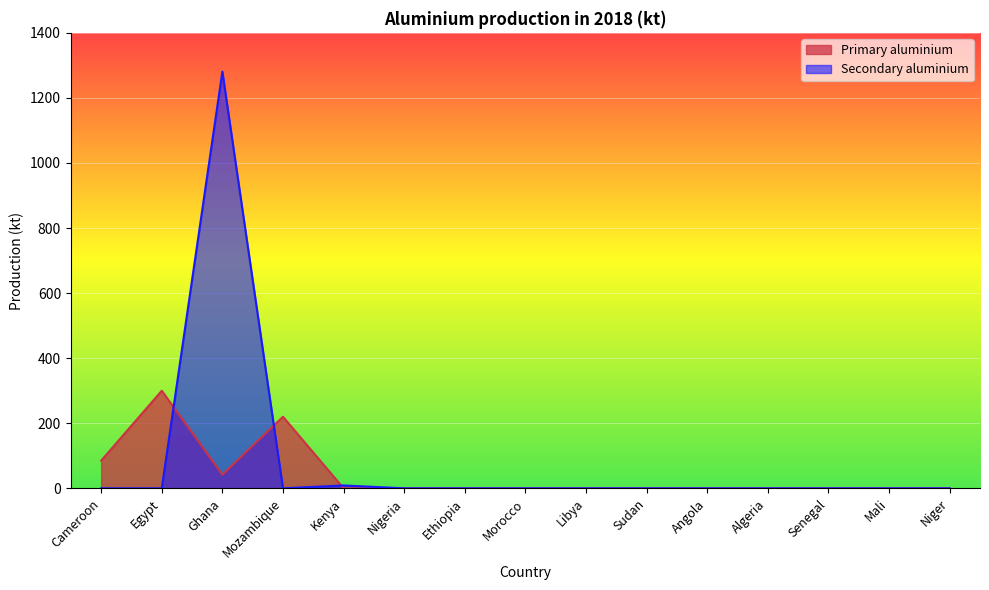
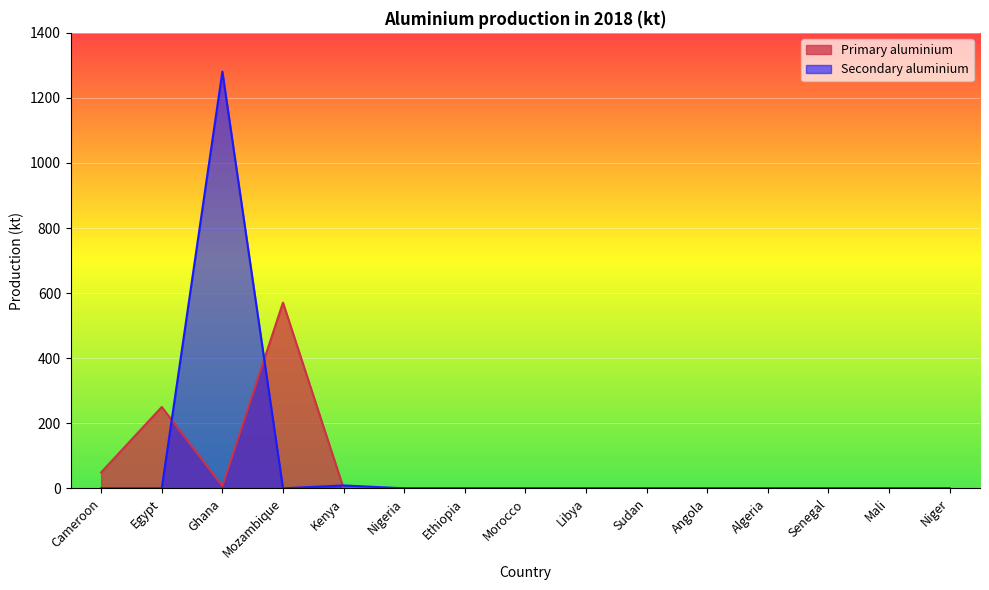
Primary aluminium, Cameroon: 90 -> 50
Primary aluminium, Egypt: 300 -> 250
Primary aluminium, Ghana: 40 -> 10
Primary aluminium, Mozambique: 220 -> 570
